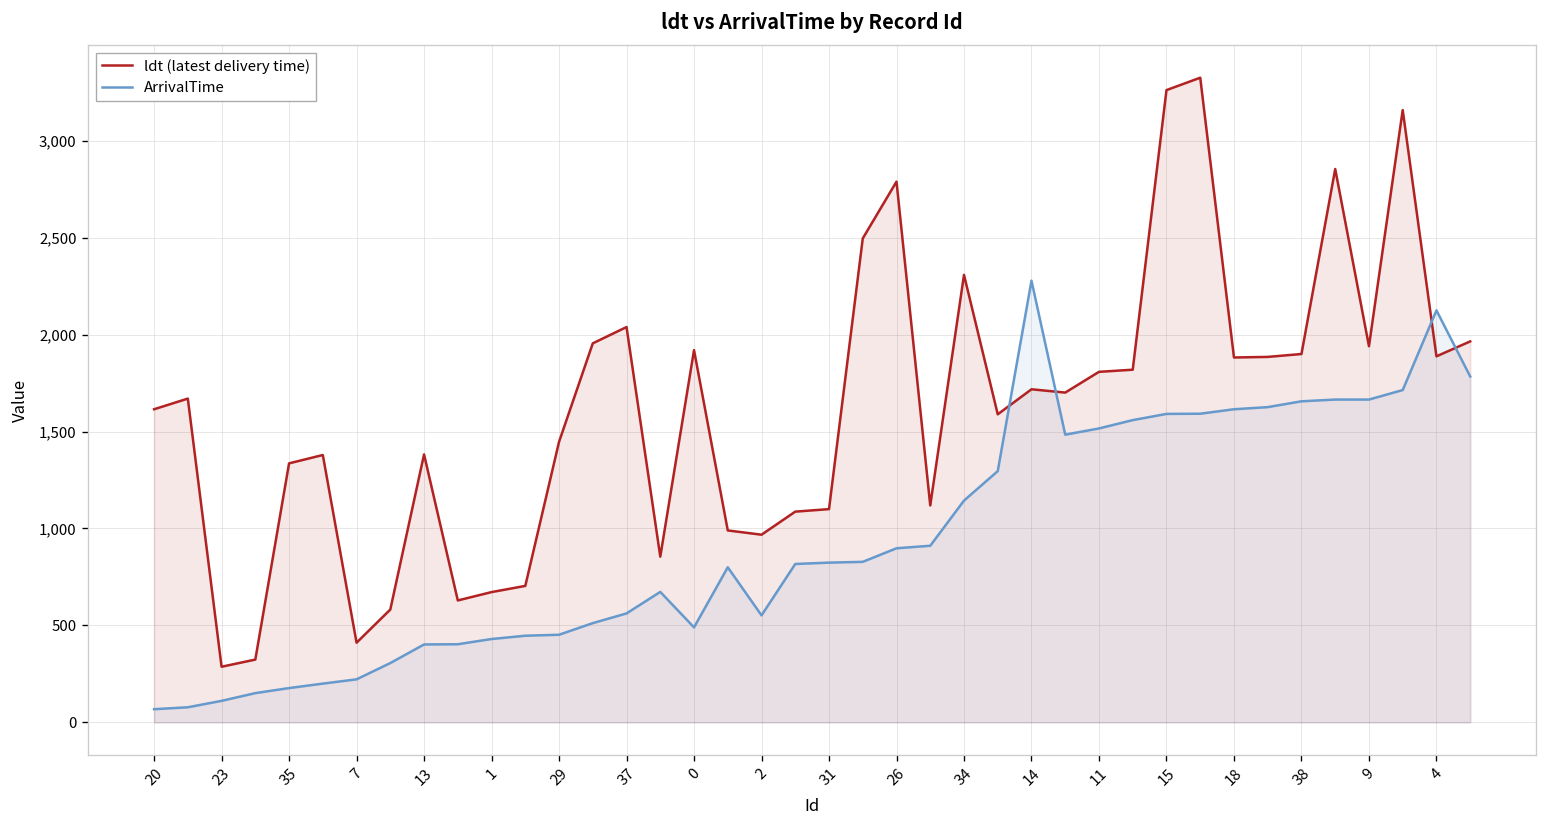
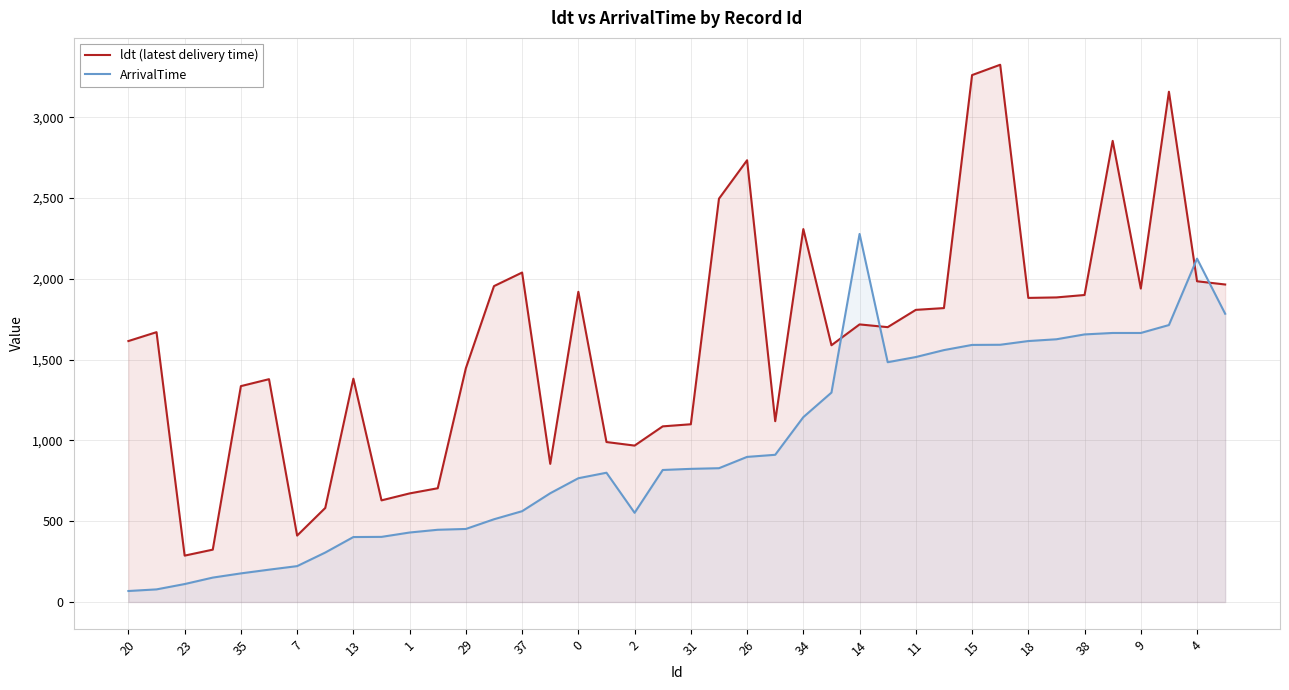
ArrivalTime, 0: 490 -> 770
ldt (latest delivery time), 26: 2,790 -> 2,730
ldt (latest delivery time), 4: 1,890 -> 1,990
